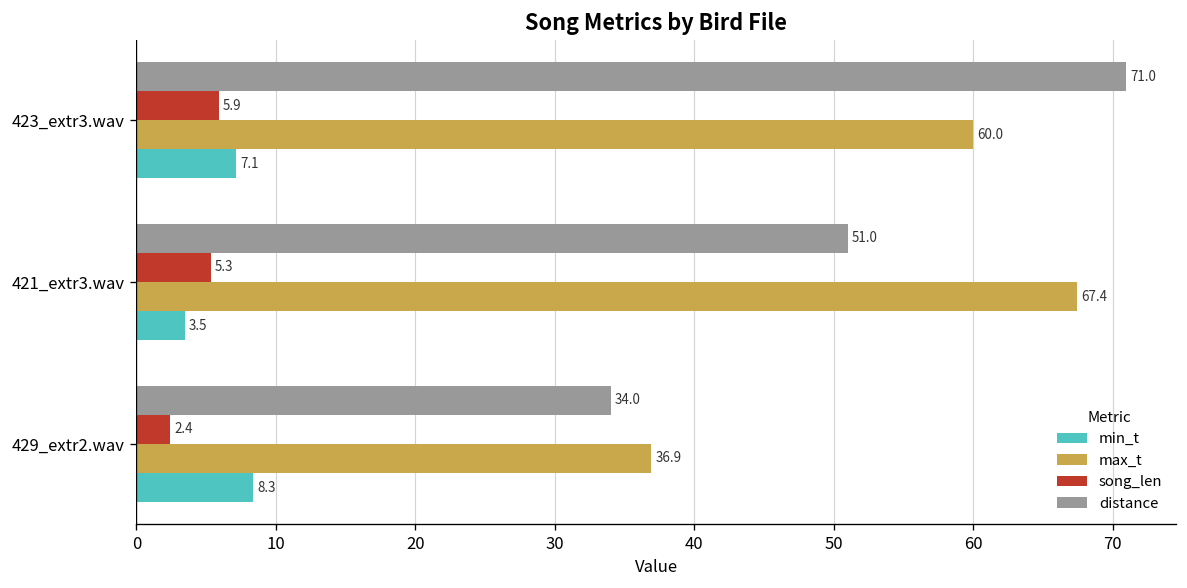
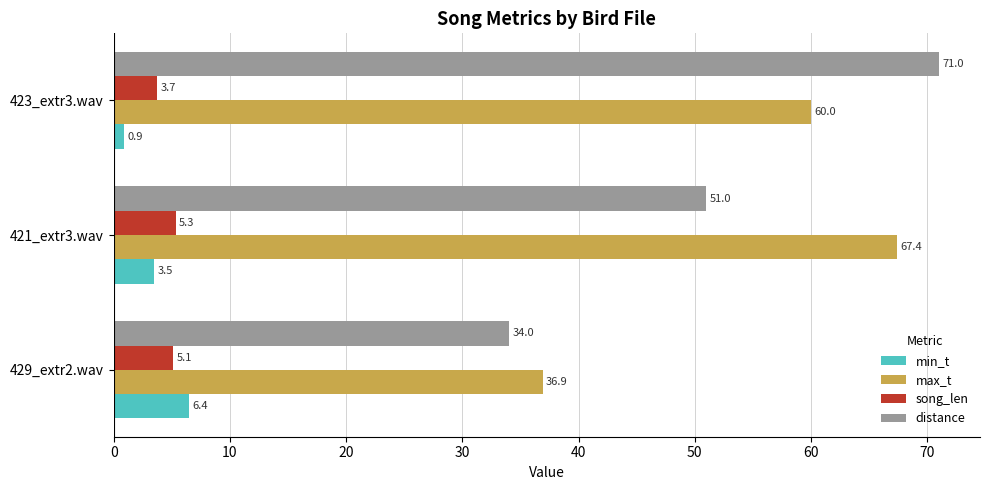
song_len, 423_extr3.wav: 5.9 -> 3.7
min_t, 423_extr3.wav: 7.1 -> 0.9
song_len, 429_extr2.wav: 2.4 -> 5.1
min_t, 429_extr2.wav: 8.3 -> 6.4
